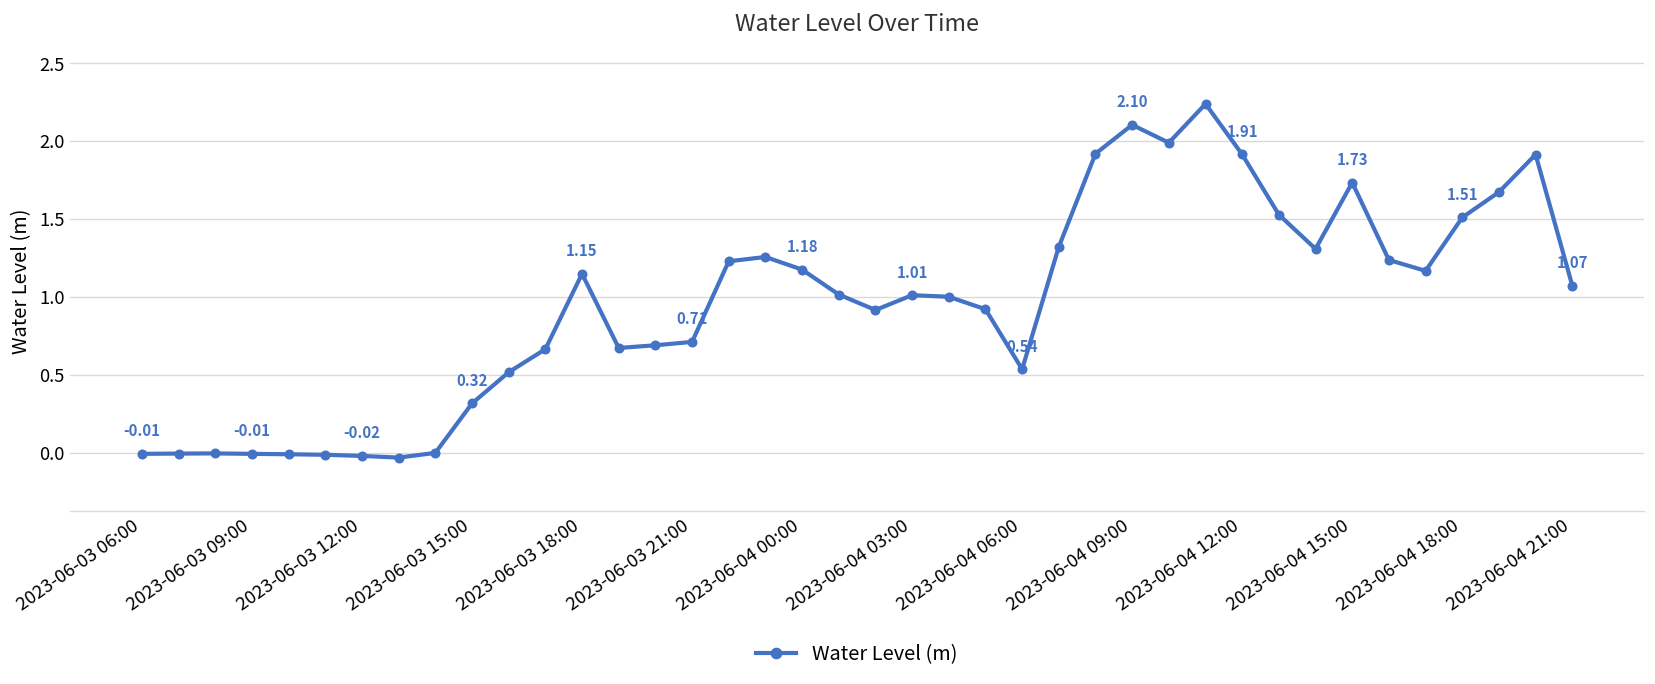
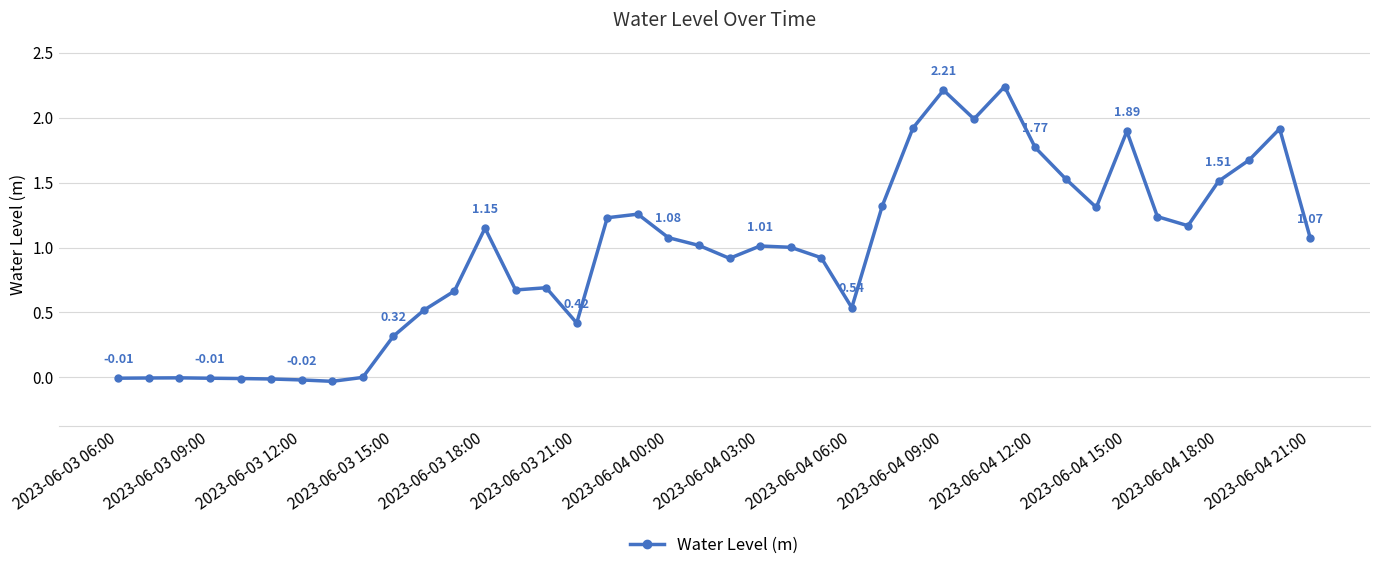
2023-06-03 21:00: 0.71 -> 0.42
2023-06-04 00:00: 1.18 -> 1.08
2023-06-04 09:00: 2.10 -> 2.21
2023-06-04 12:00: 1.91 -> 1.77
2023-06-04 15:00: 1.73 -> 1.89
